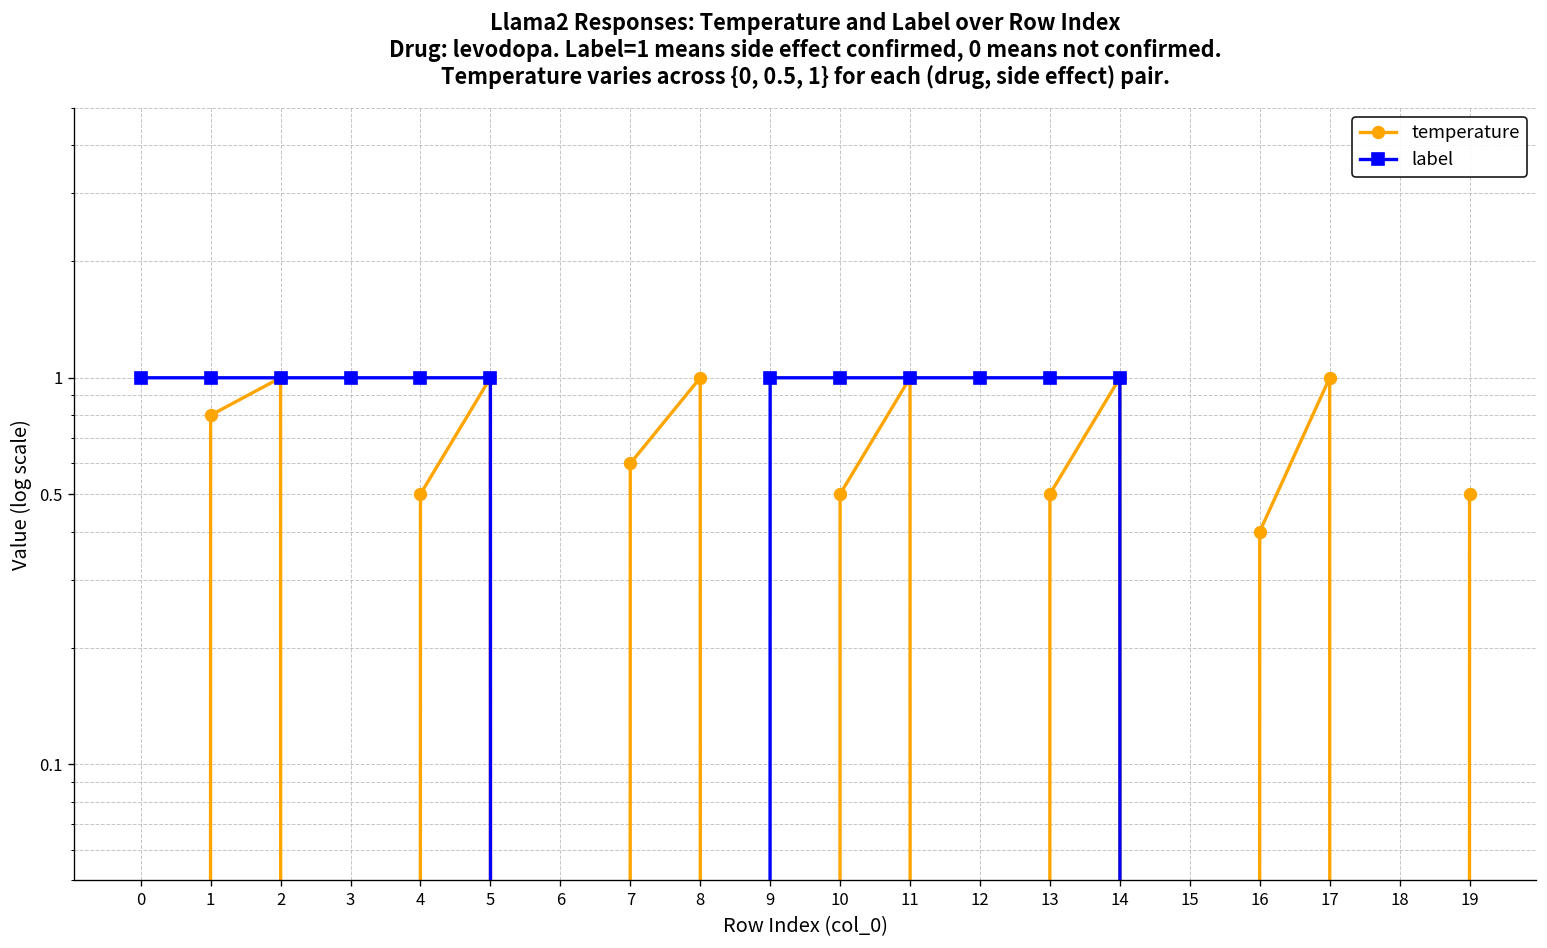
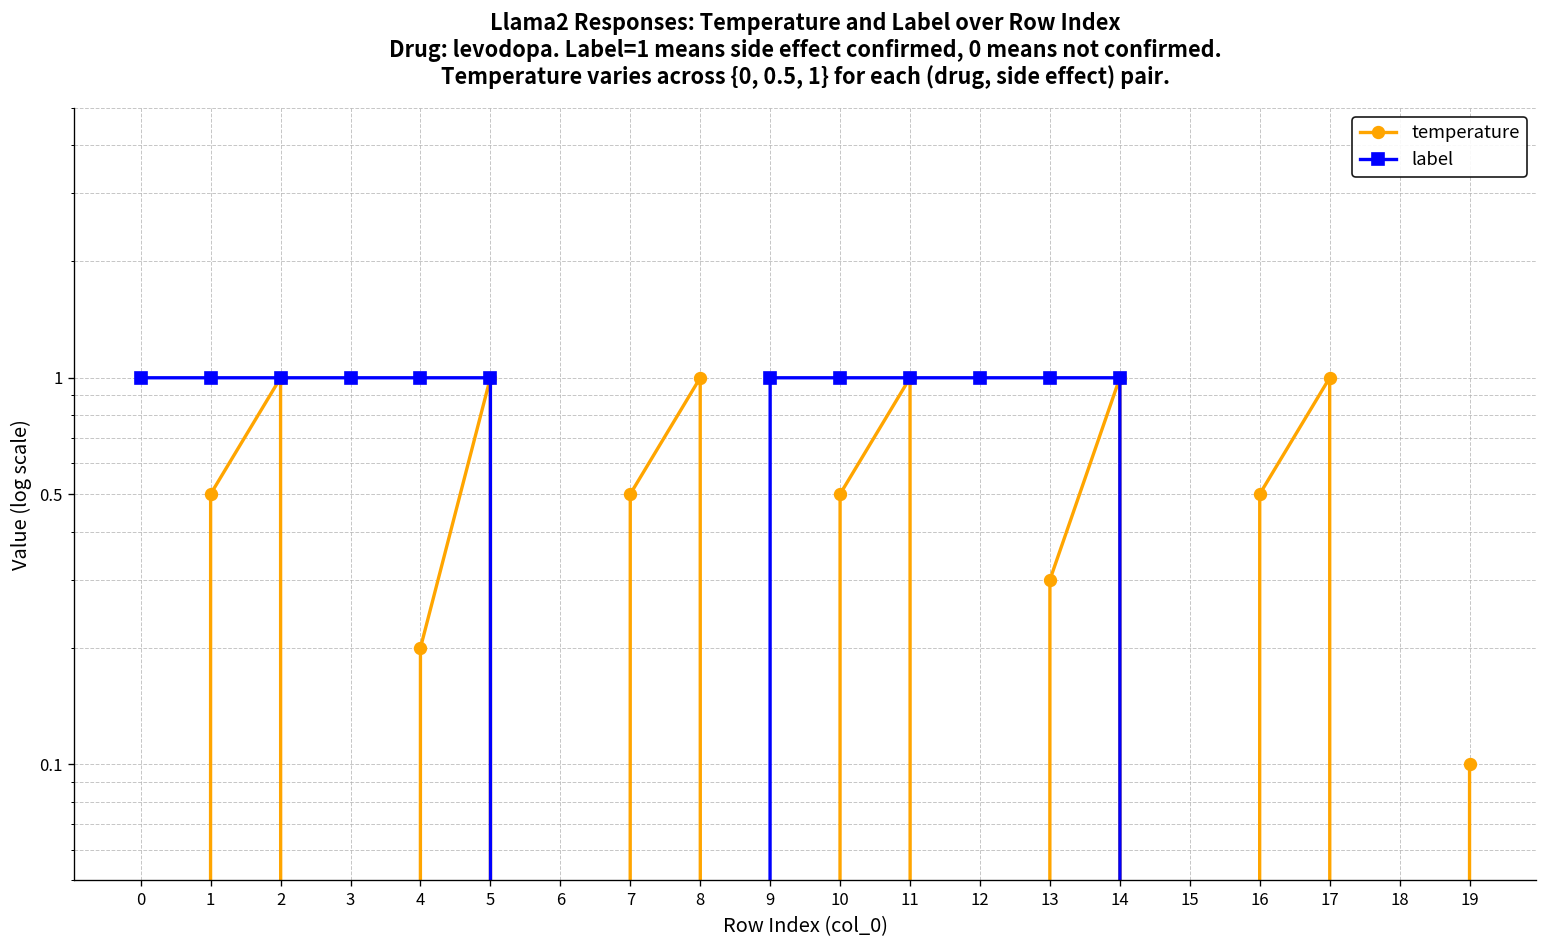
temperature, 1: 0.8 -> 0.5
temperature, 4: 0.5 -> 0.2
temperature, 7: 0.6 -> 0.5
temperature, 13: 0.5 -> 0.3
temperature, 16: 0.4 -> 0.5
temperature, 19: 0.5 -> 0.1
